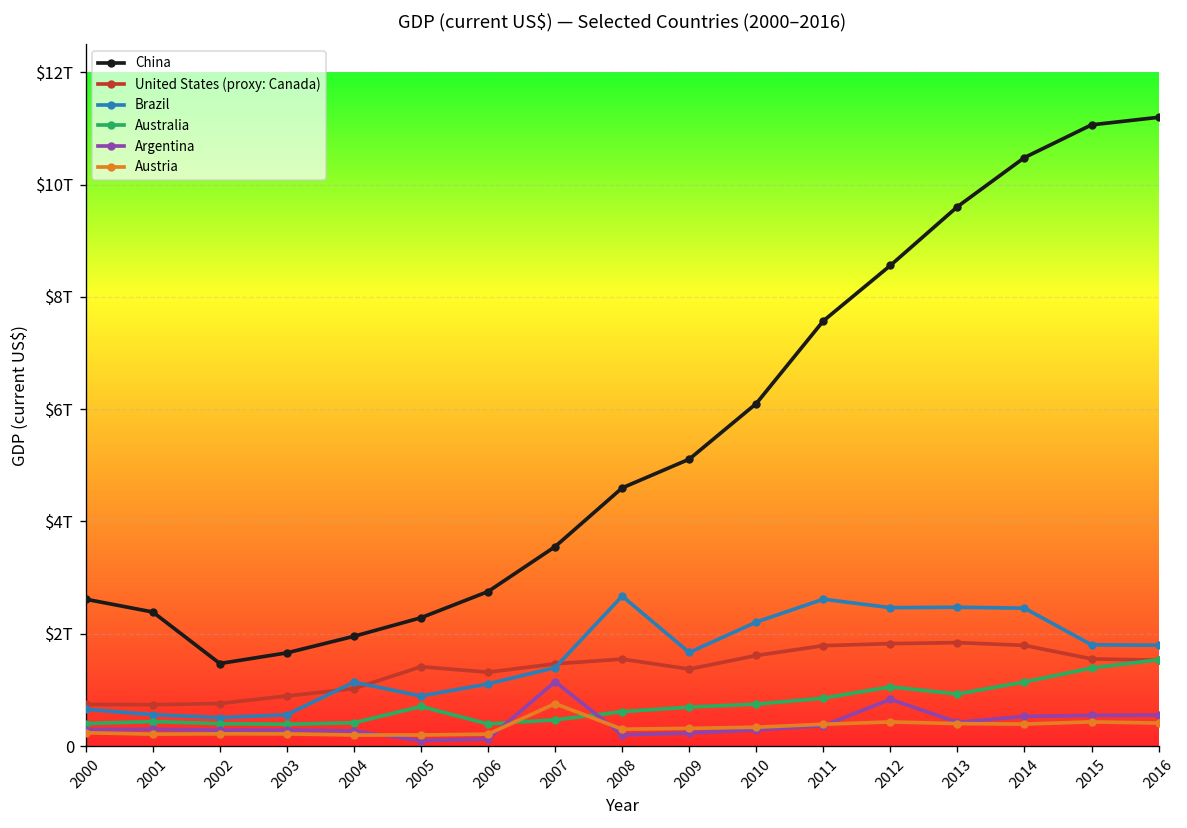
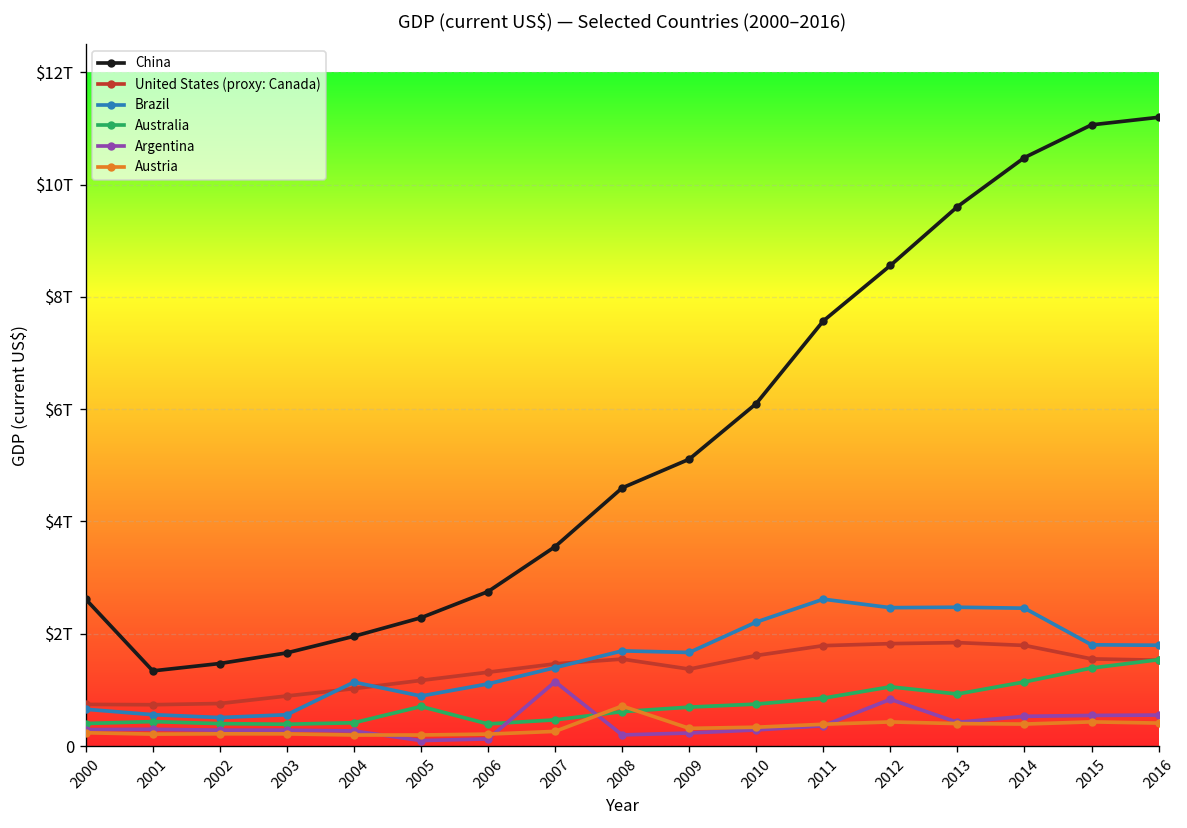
China, 2001: $2.4T -> $1.3T
United States (proxy: Canada), 2005: $1.4T -> $1.2T
Austria, 2007: $0.8T -> $0.3T
Brazil, 2008: $2.7T -> $1.7T
Austria, 2008: $0.3T -> $0.7T
